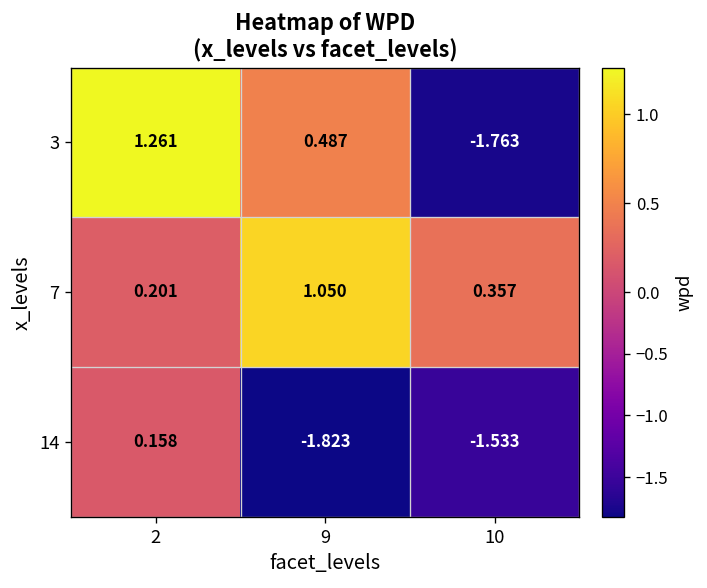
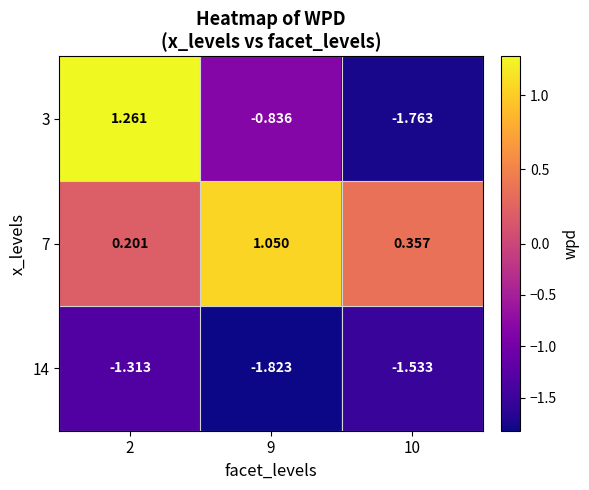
3, 9: 0.487 -> -0.836
14, 2: 0.158 -> -1.313
